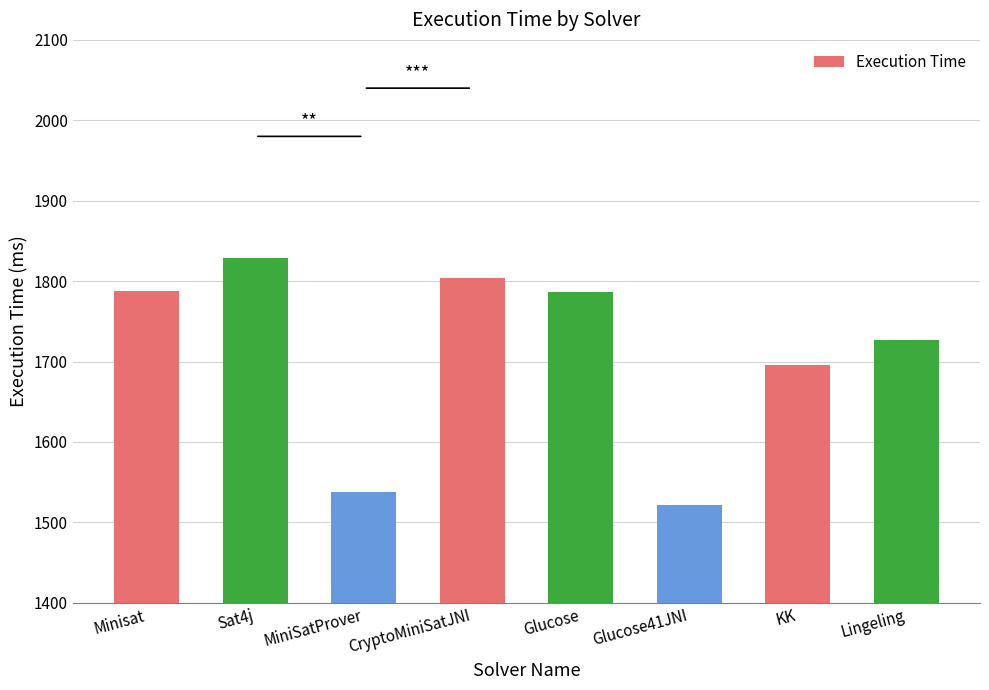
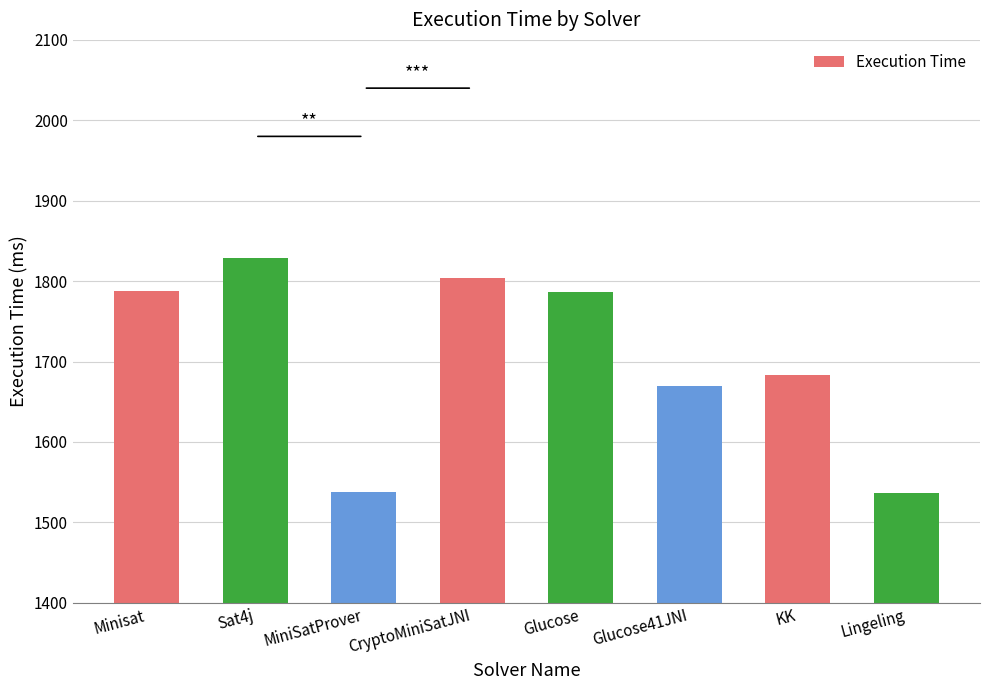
Glucose41JNI: 1520 -> 1670
KK: 1700 -> 1680
Lingeling: 1730 -> 1540
